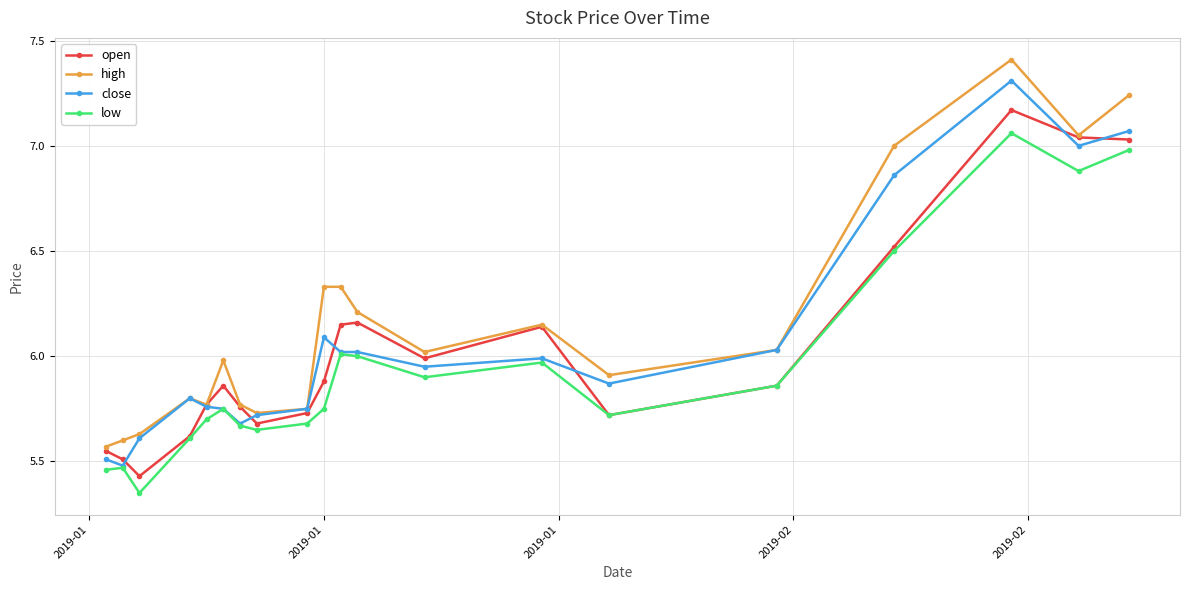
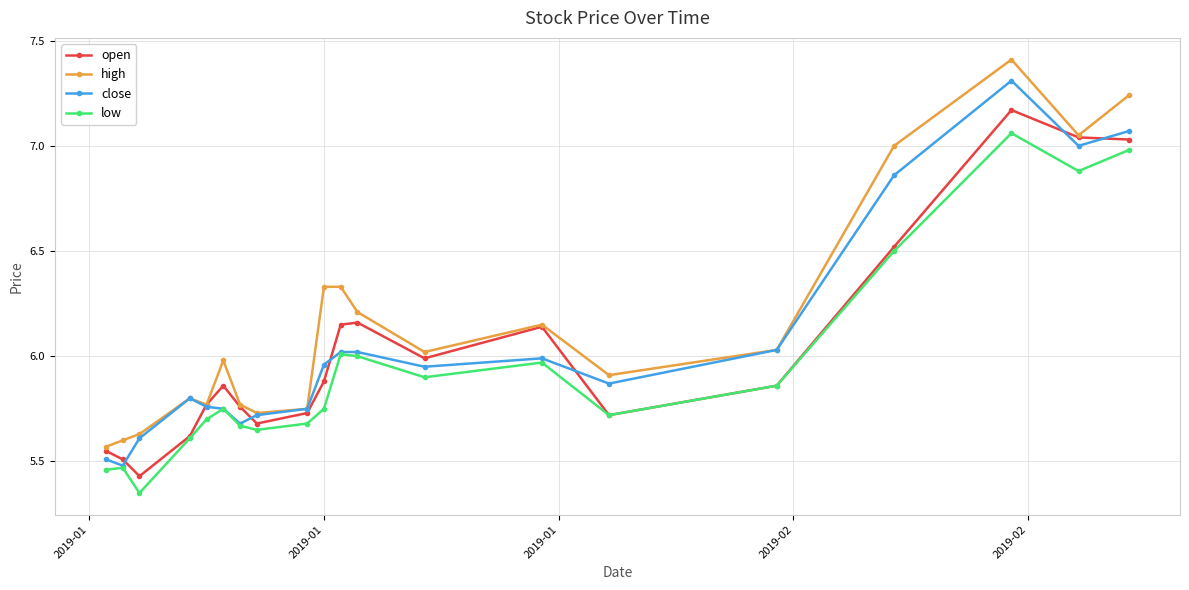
close, 2019-01: 6.09 -> 5.96
